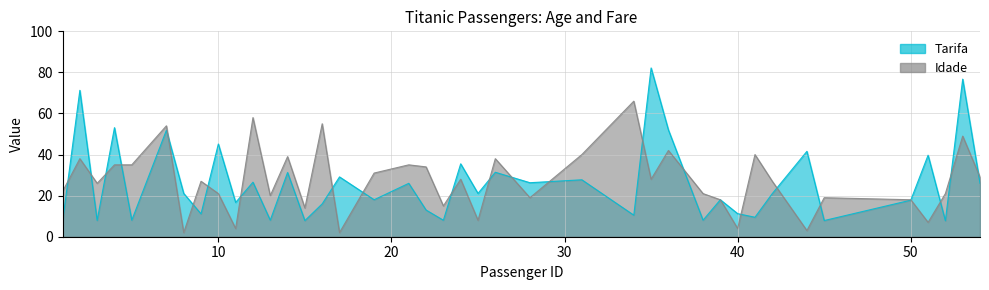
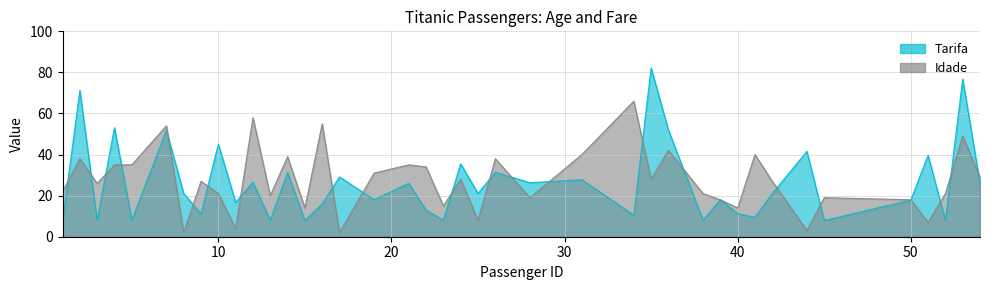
Idade, 40: 4 -> 14
